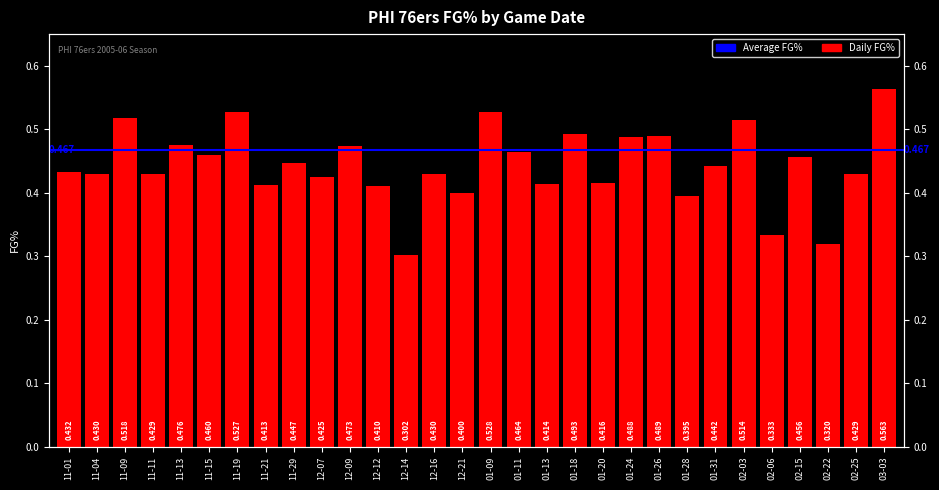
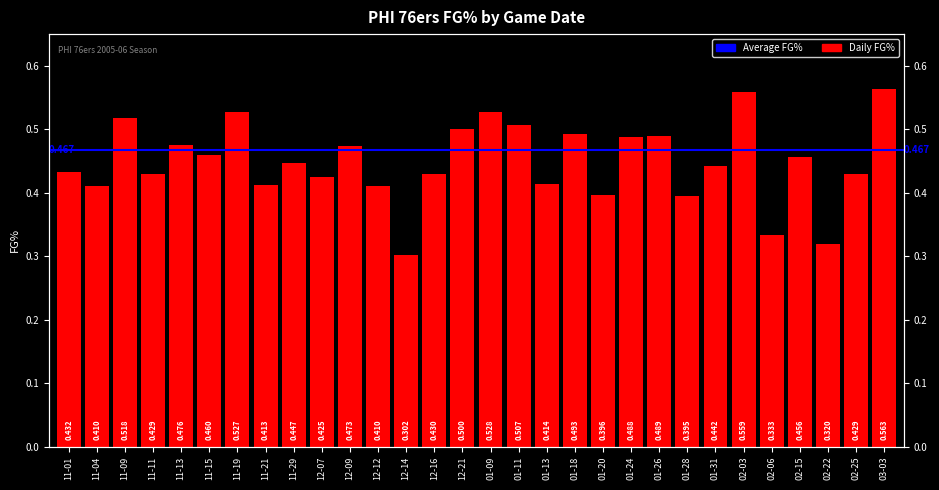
11-04: 0.430 -> 0.410
12-21: 0.400 -> 0.500
01-11: 0.464 -> 0.507
01-20: 0.416 -> 0.396
02-03: 0.514 -> 0.559
